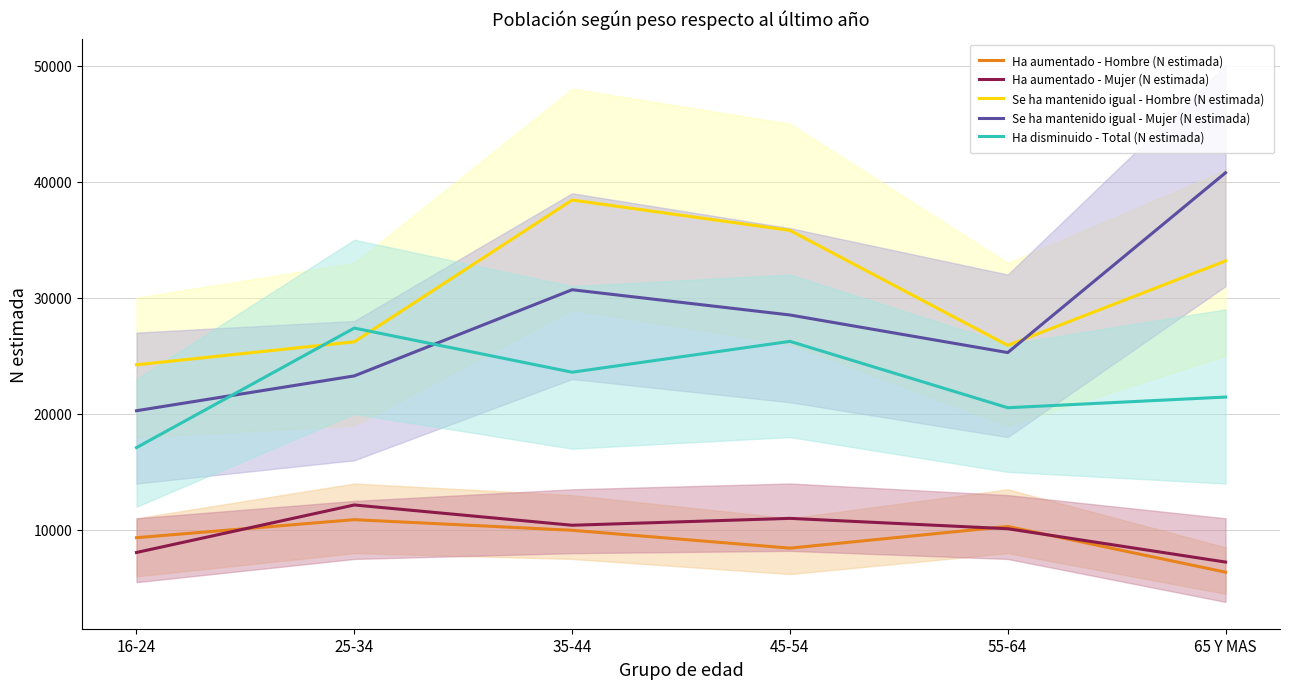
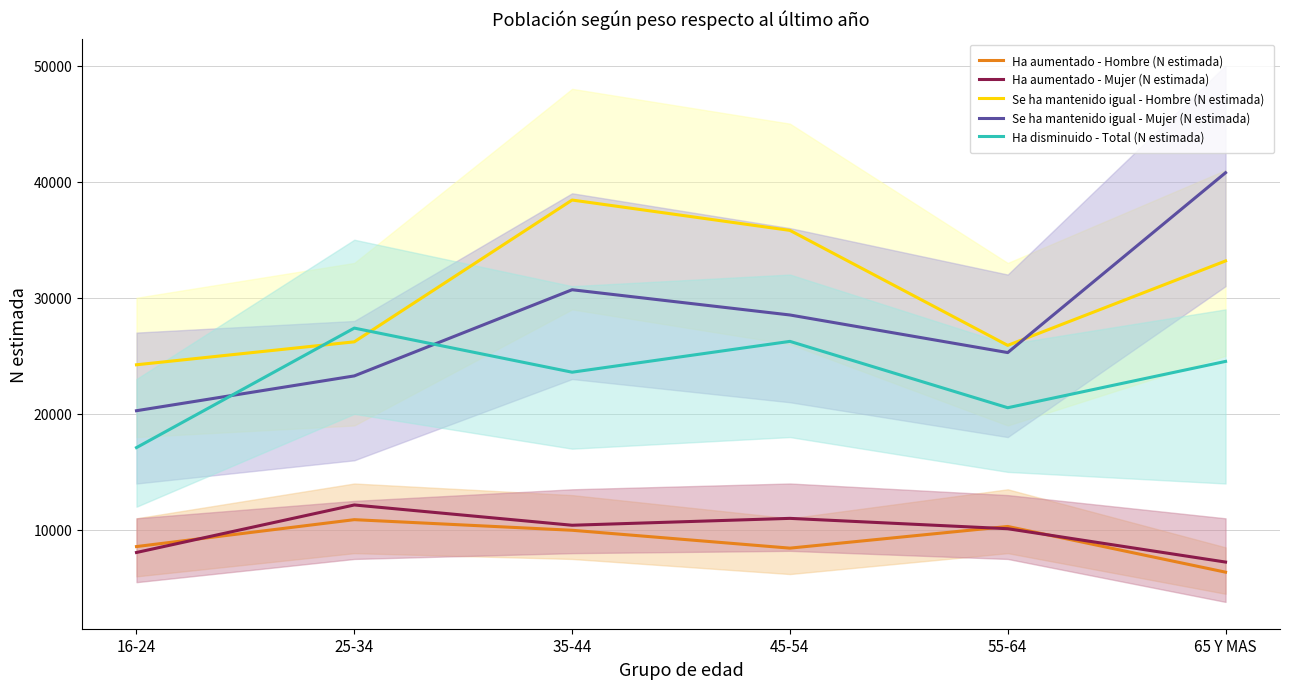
Ha aumentado - Hombre (N estimada), 16-24: 9300 -> 8600
Ha disminuido - Total (N estimada), 65 Y MAS: 21400 -> 24500
